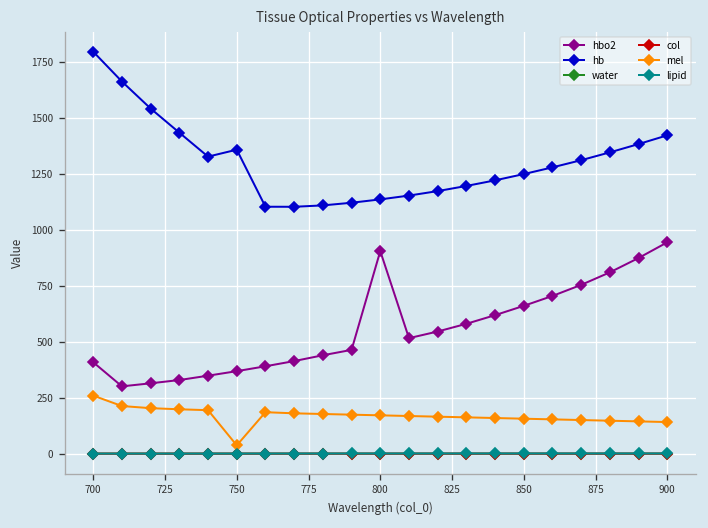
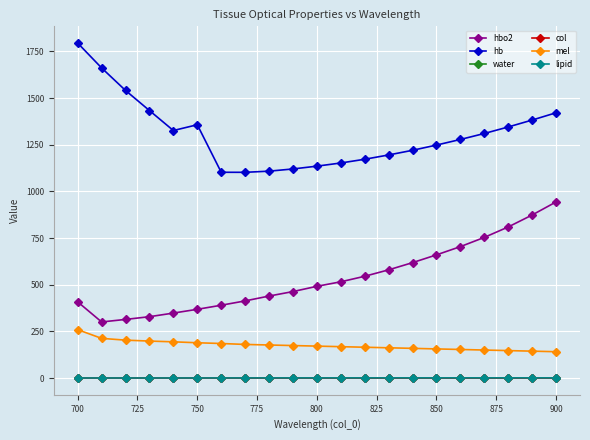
mel, 750: 40 -> 190
hbo2, 800: 900 -> 490
